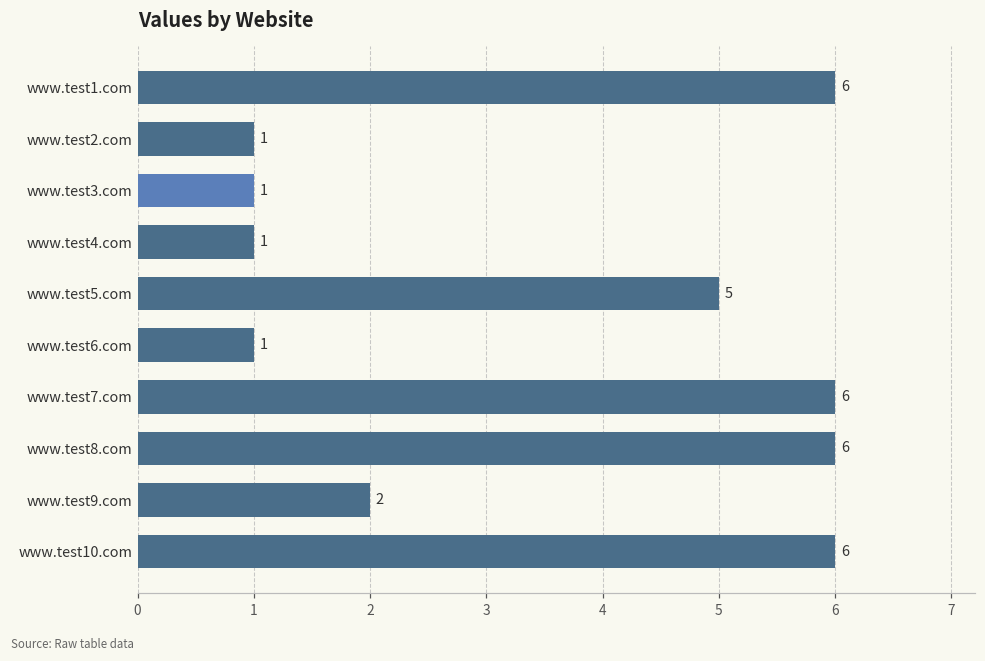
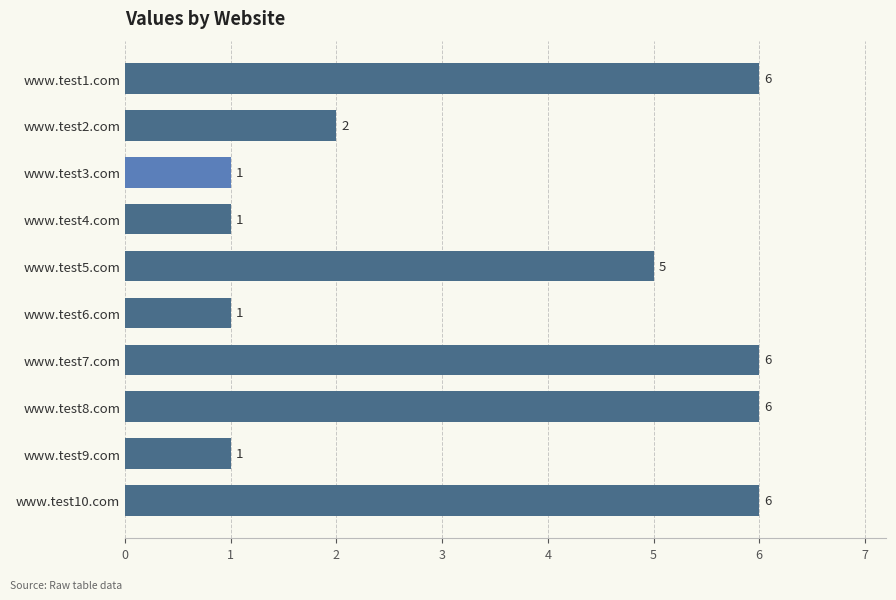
www.test2.com: 1 -> 2
www.test9.com: 2 -> 1
